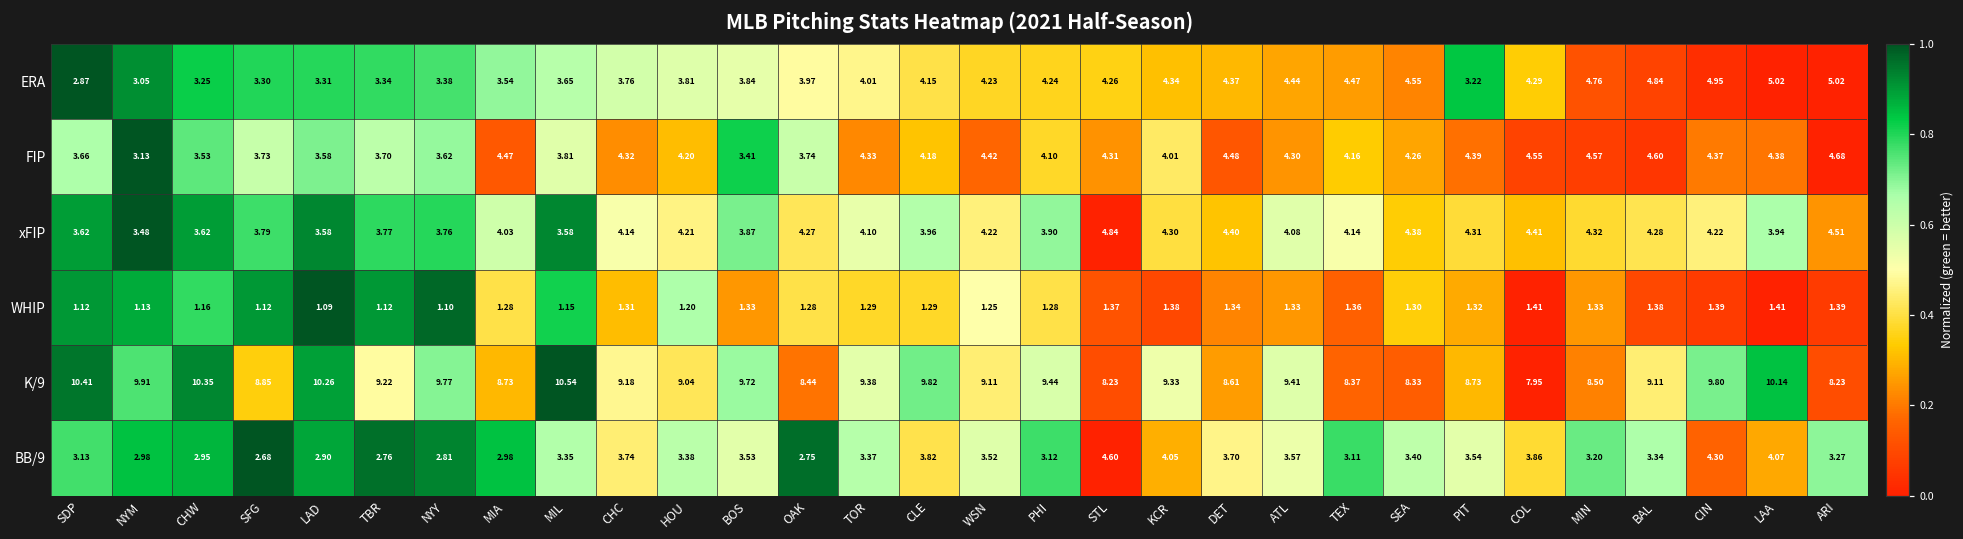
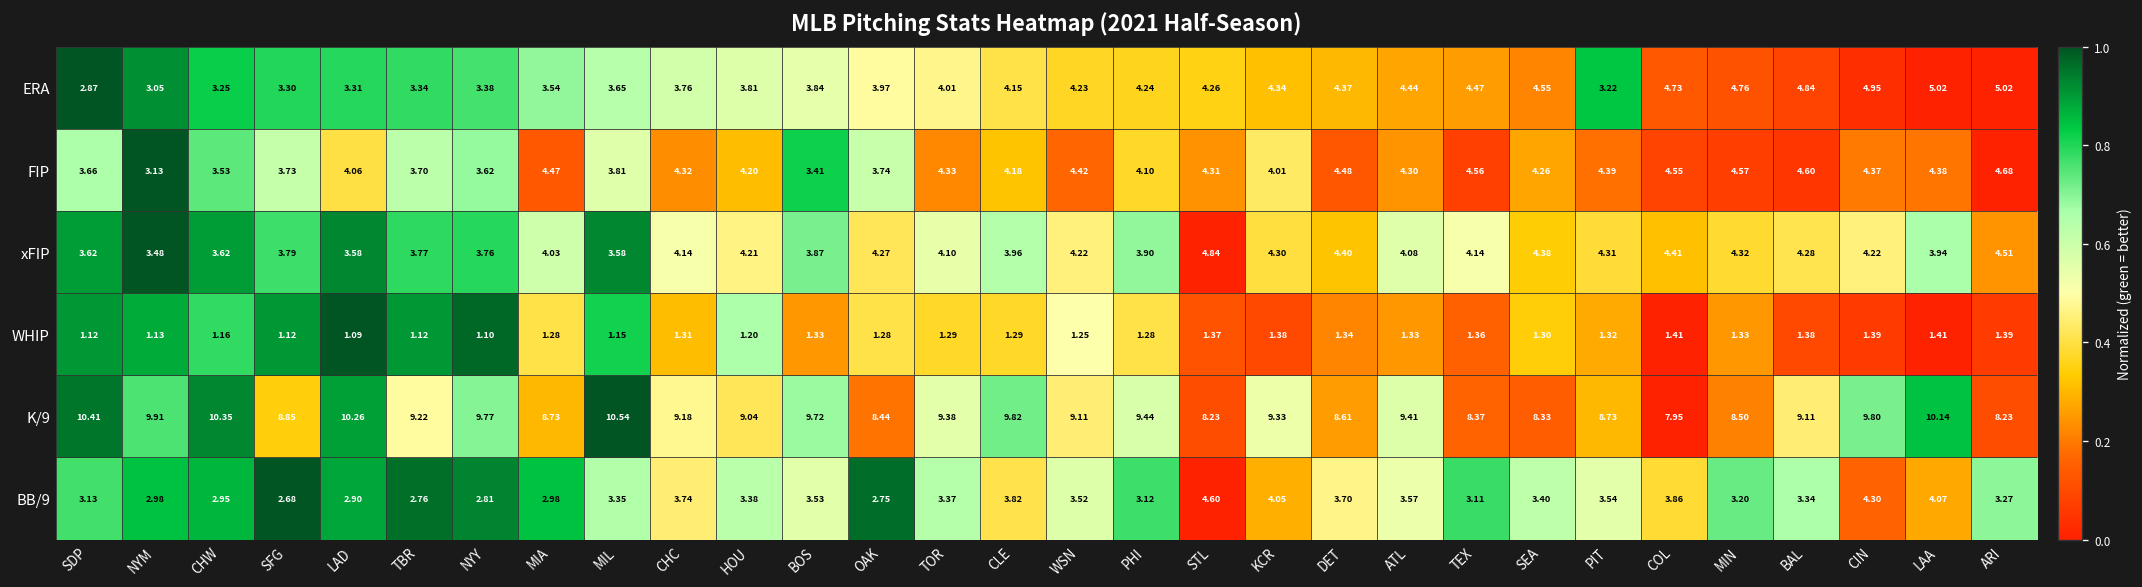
ERA, COL: 4.29 -> 4.73
FIP, LAD: 3.58 -> 4.06
FIP, TEX: 4.16 -> 4.56
